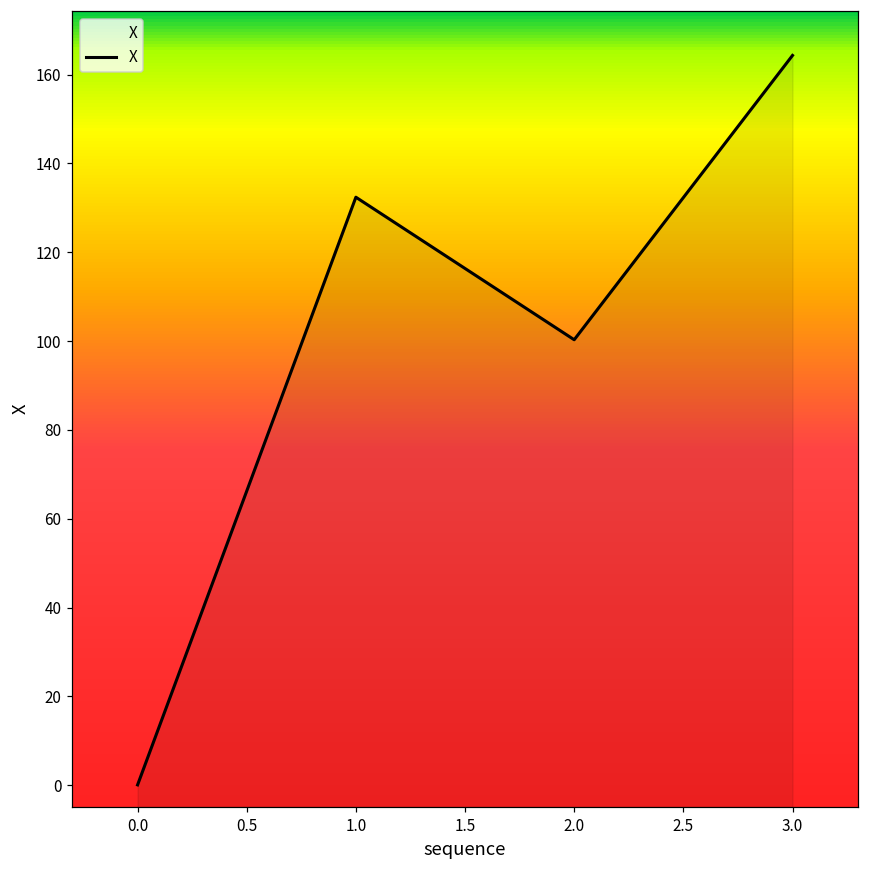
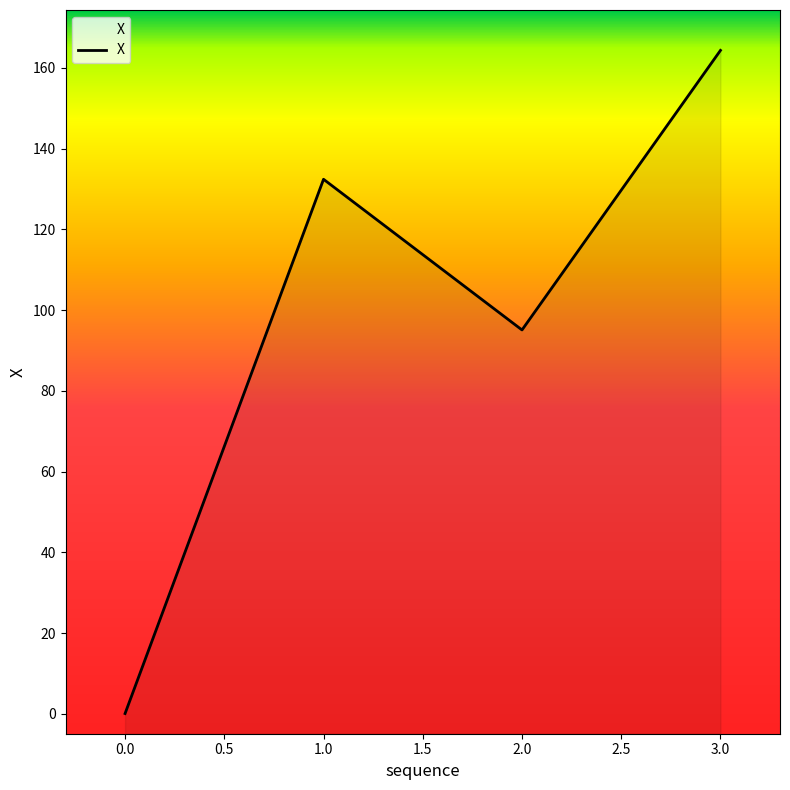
2.0: 100 -> 95
